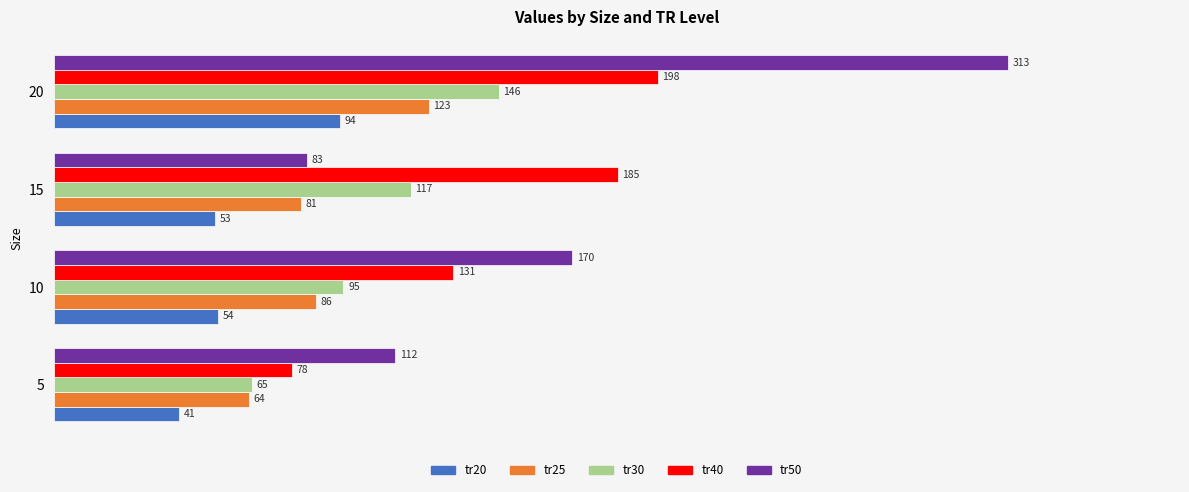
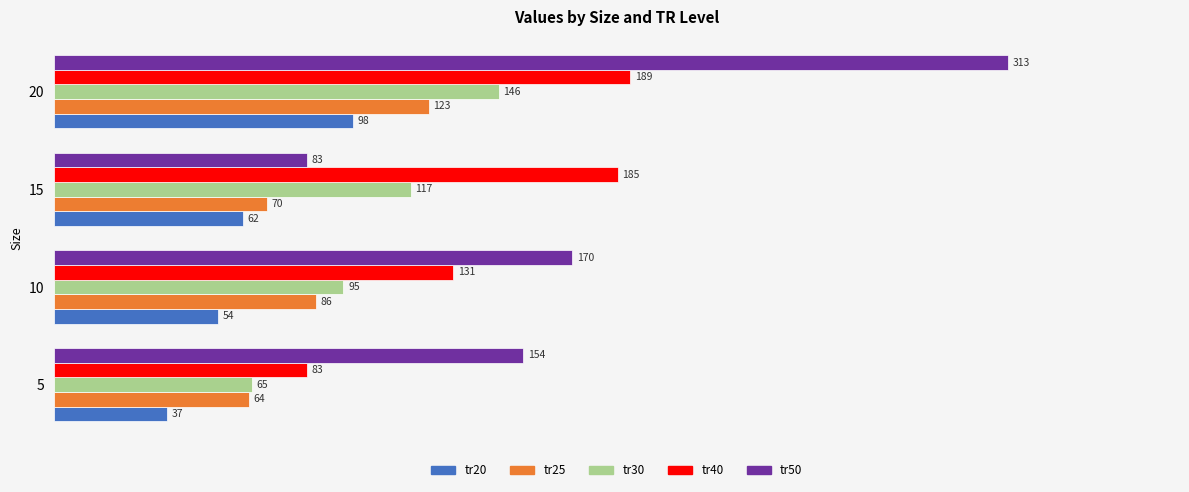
tr40, 20: 198 -> 189
tr20, 20: 94 -> 98
tr25, 15: 81 -> 70
tr20, 15: 53 -> 62
tr50, 5: 112 -> 154
tr40, 5: 78 -> 83
tr20, 5: 41 -> 37
